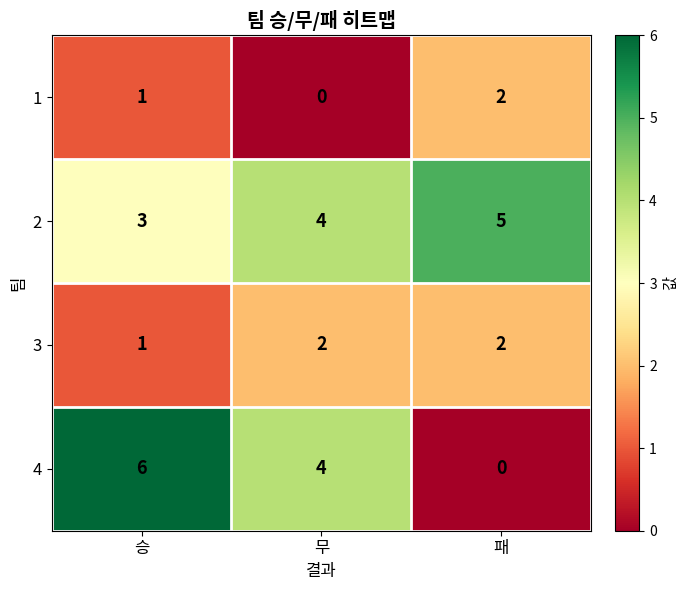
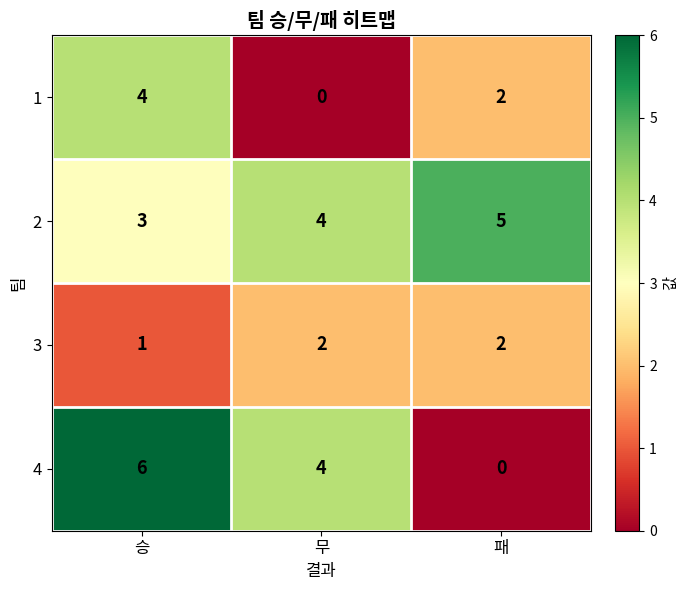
1, 승: 1 -> 4
